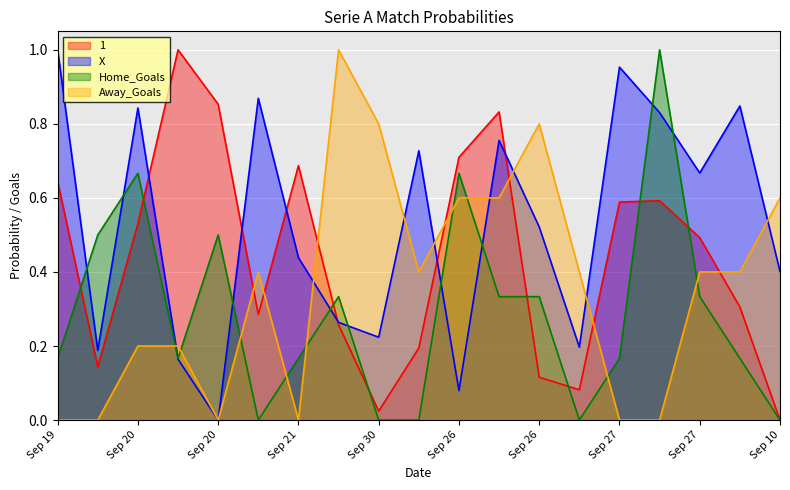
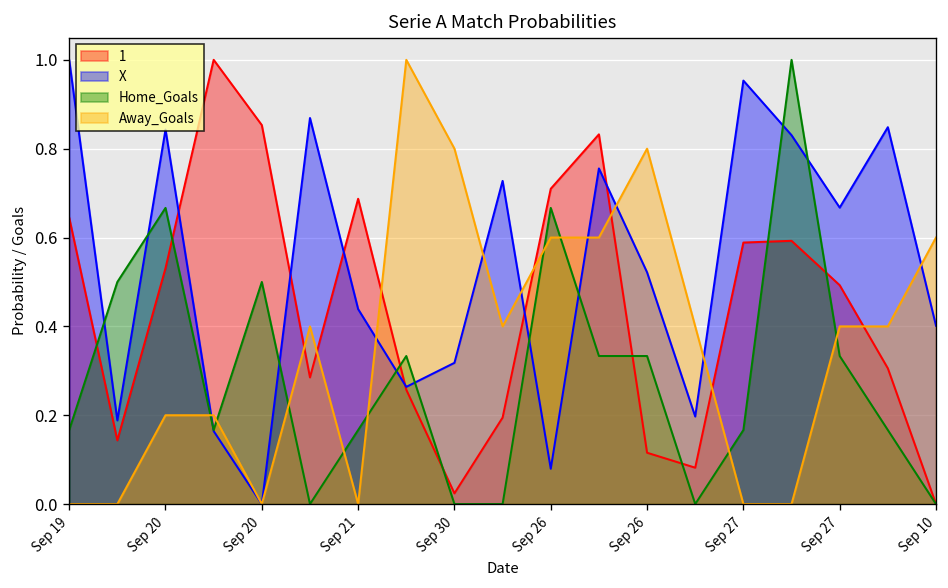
X, Sep 30: 0.22 -> 0.32
